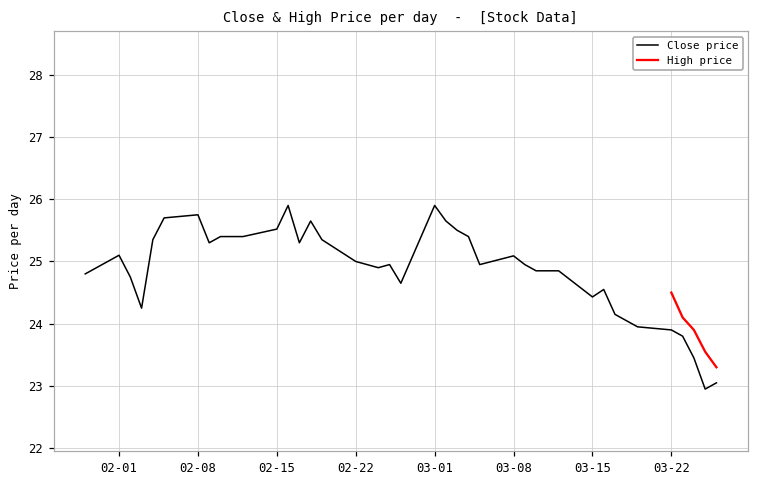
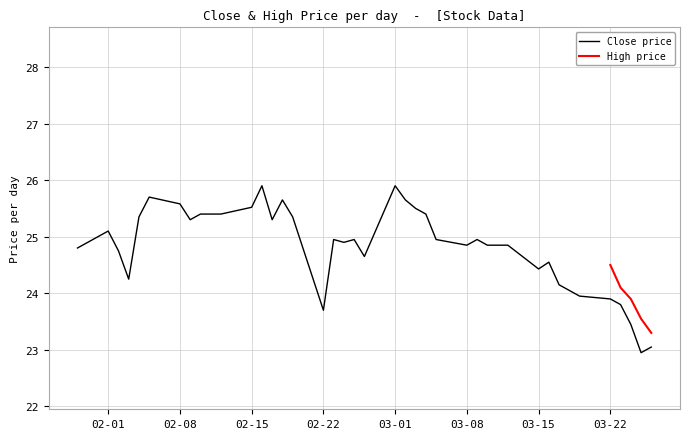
Close price, 02-08: 25.8 -> 25.6
Close price, 02-22: 25.0 -> 23.7
Close price, 03-08: 25.1 -> 24.9
